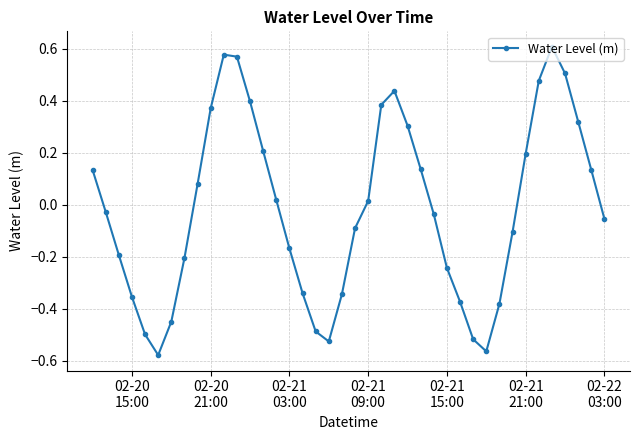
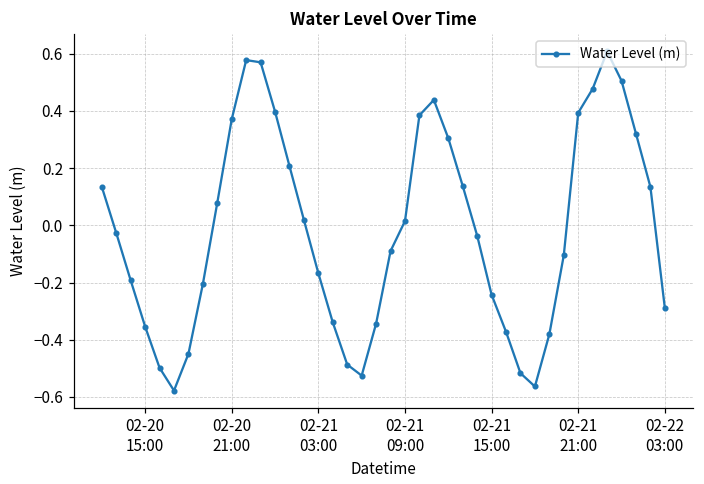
02-21 21:00: 0.20 -> 0.39
02-22 03:00: -0.05 -> -0.29
